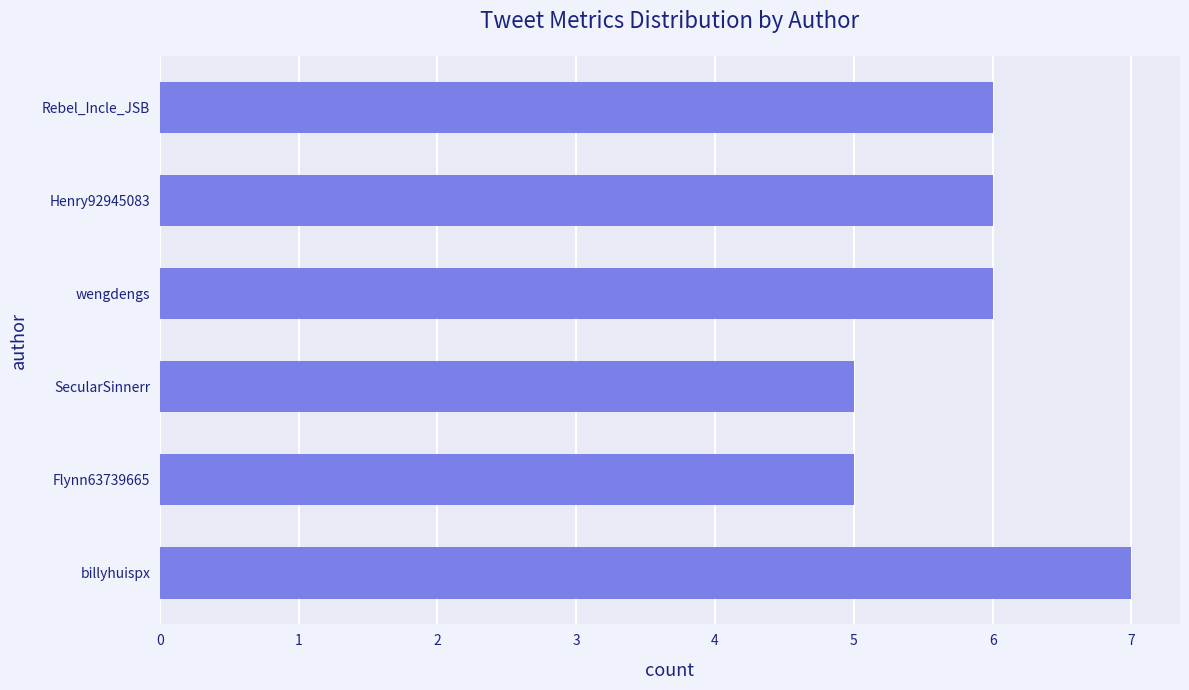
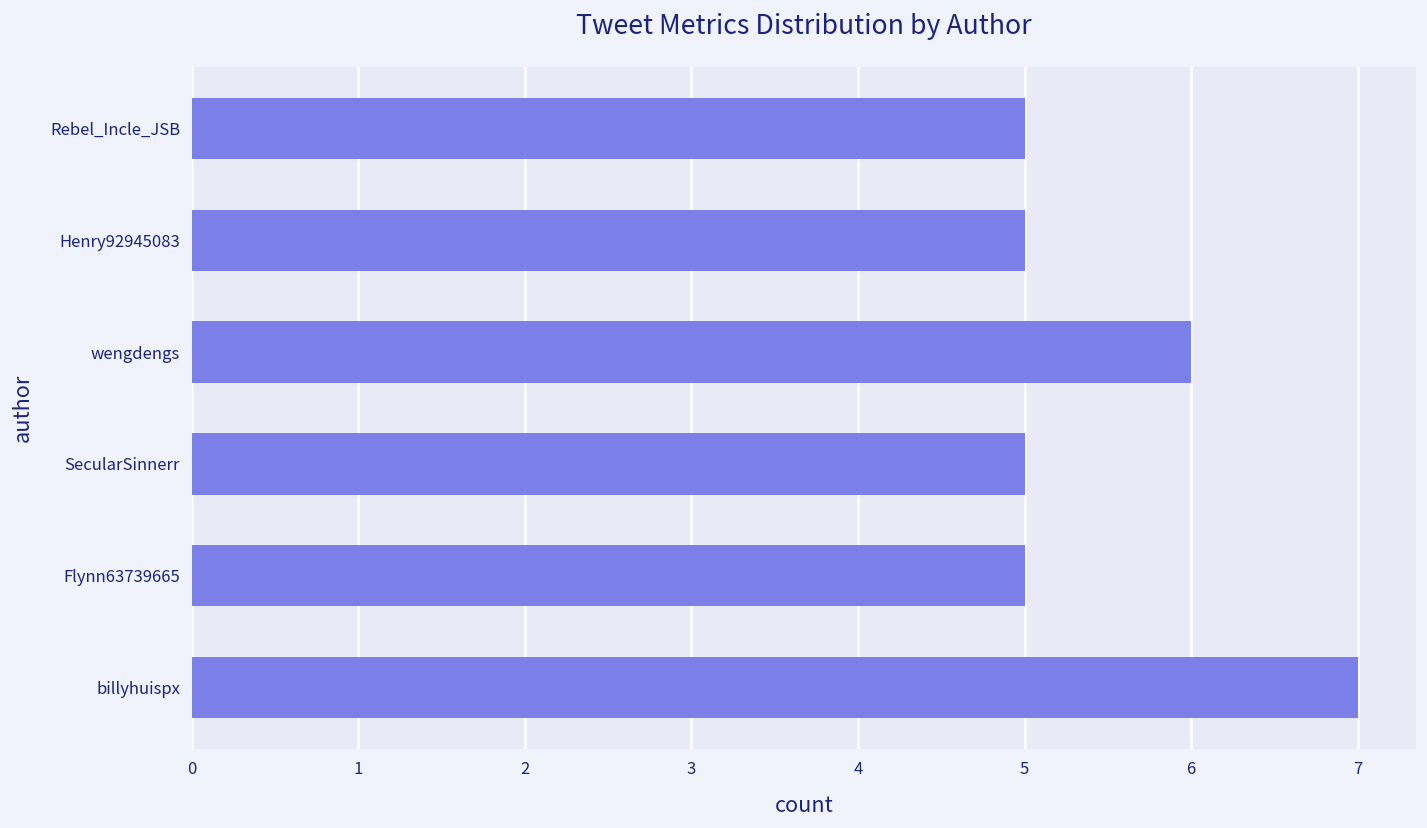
Rebel_Incle_JSB: 6 -> 5
Henry92945083: 6 -> 5
